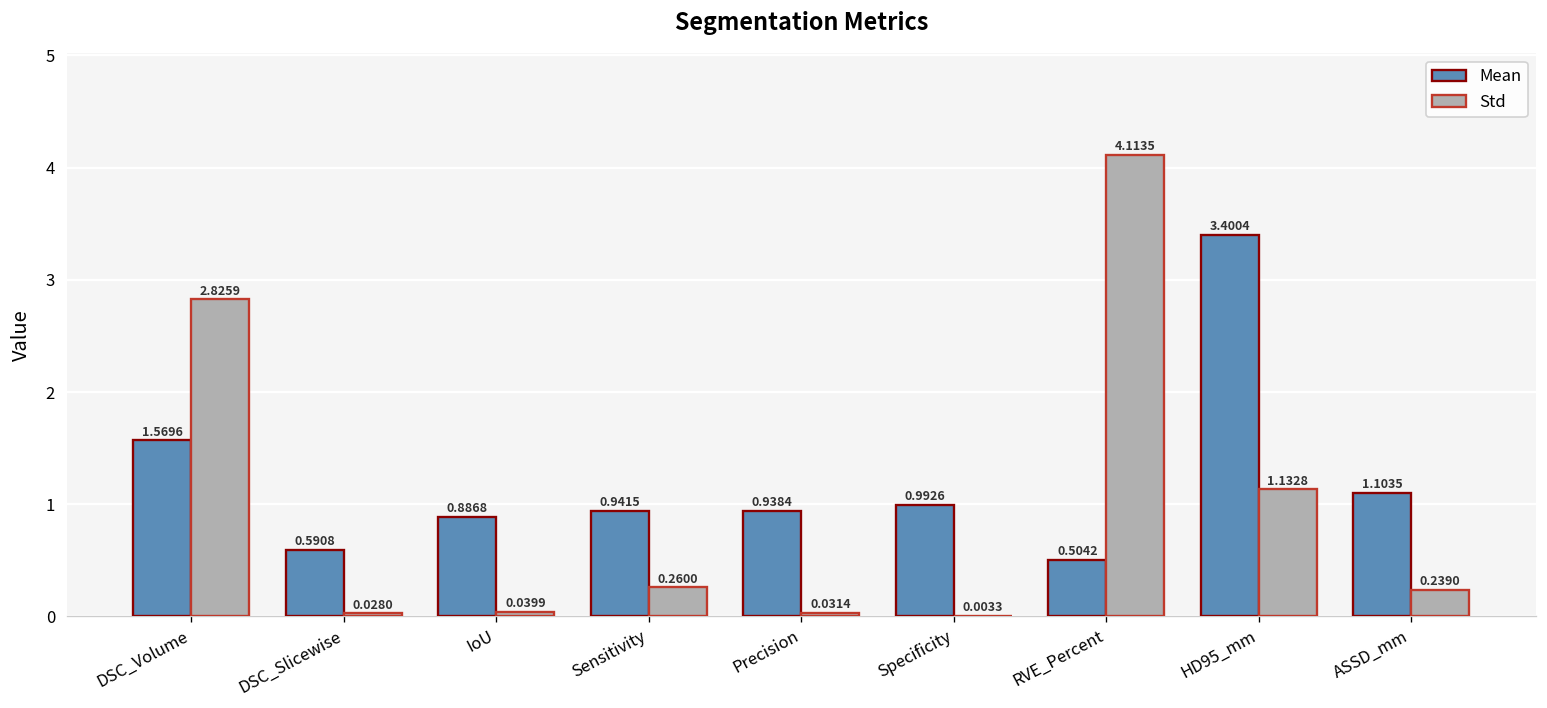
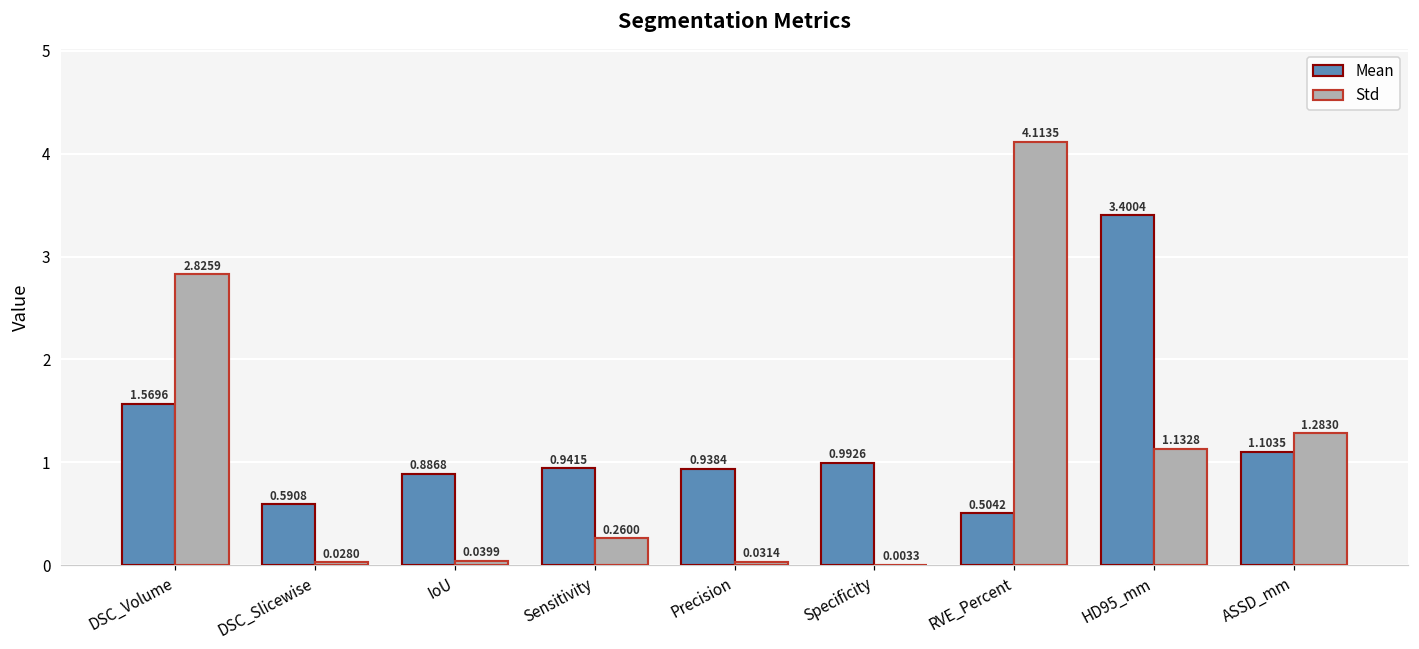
Std, ASSD_mm: 0.2390 -> 1.2830
